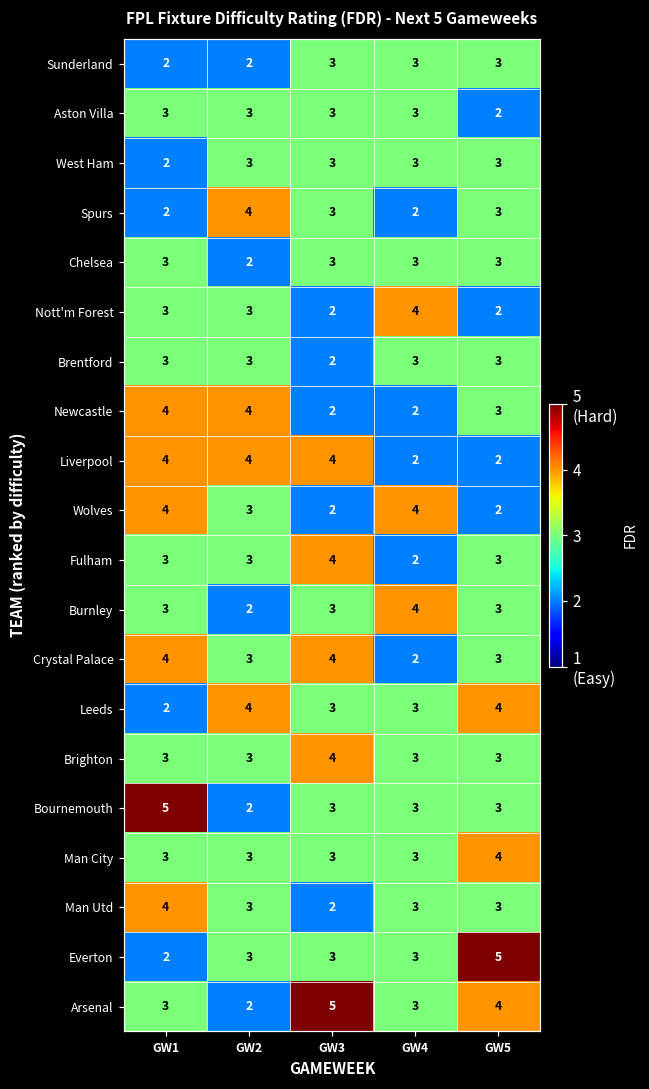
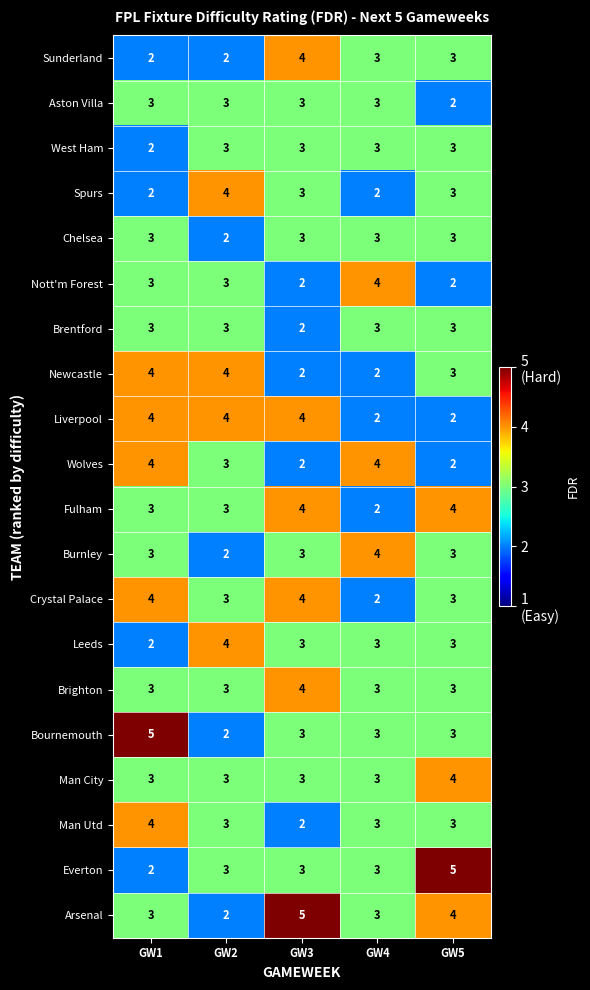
Sunderland, GW3: 3 -> 4
Fulham, GW5: 3 -> 4
Leeds, GW5: 4 -> 3
